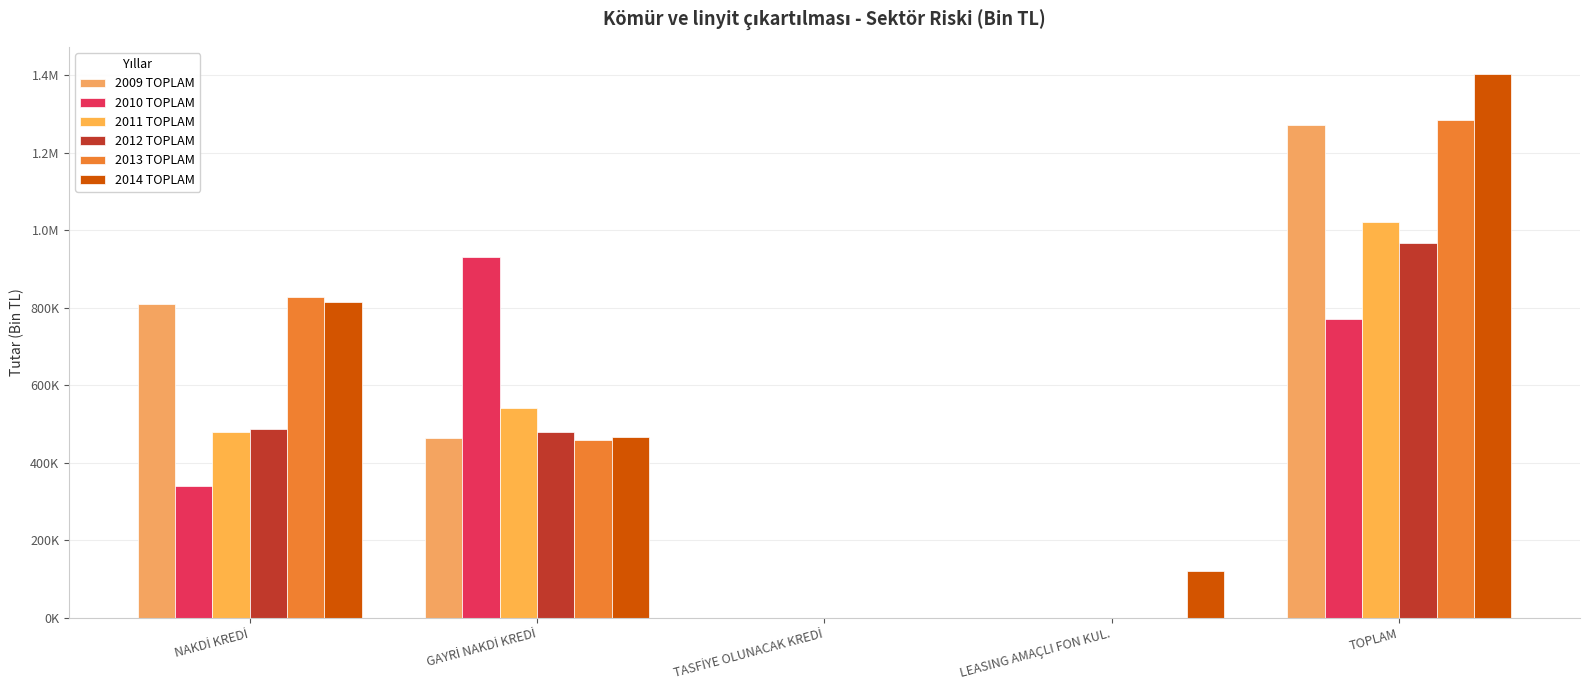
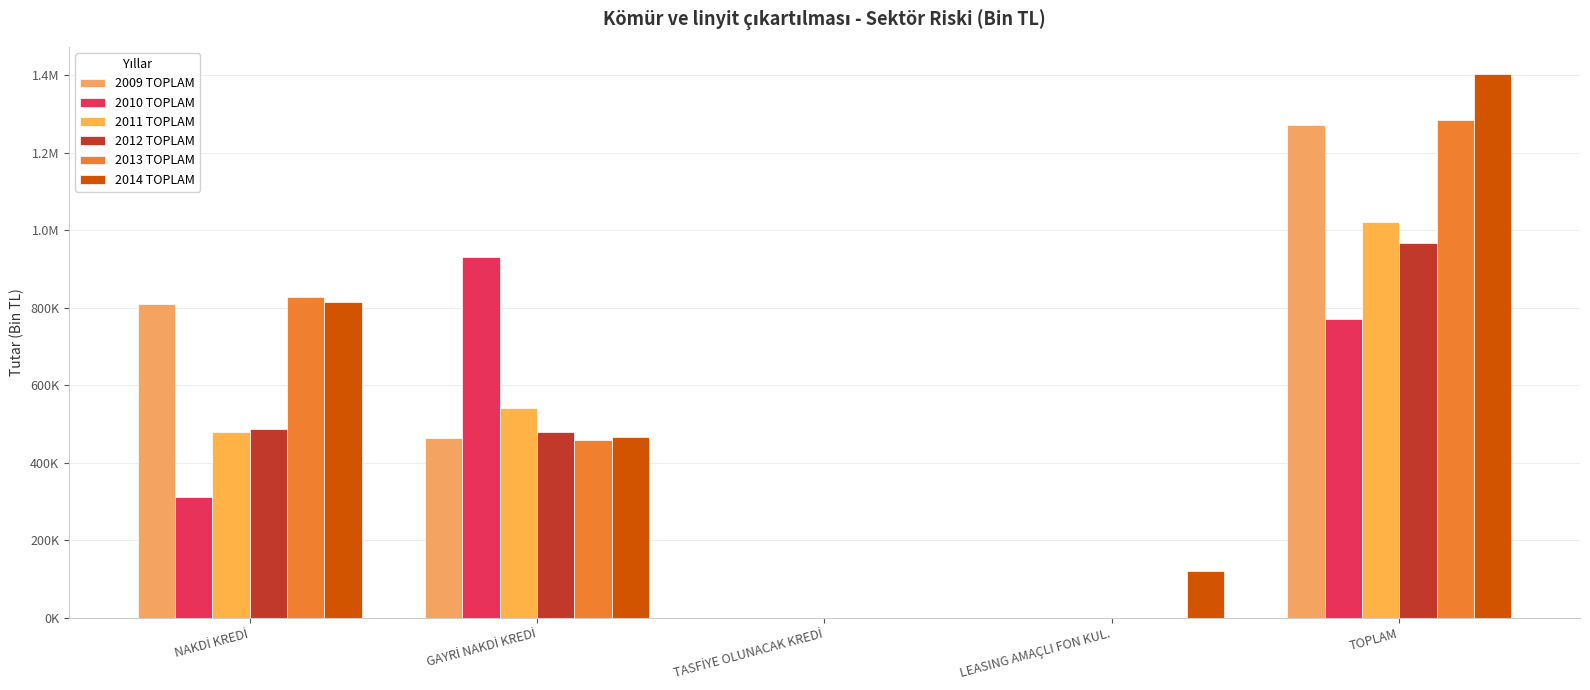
2010 TOPLAM, NAKDİ KREDİ: 340000 -> 310000
